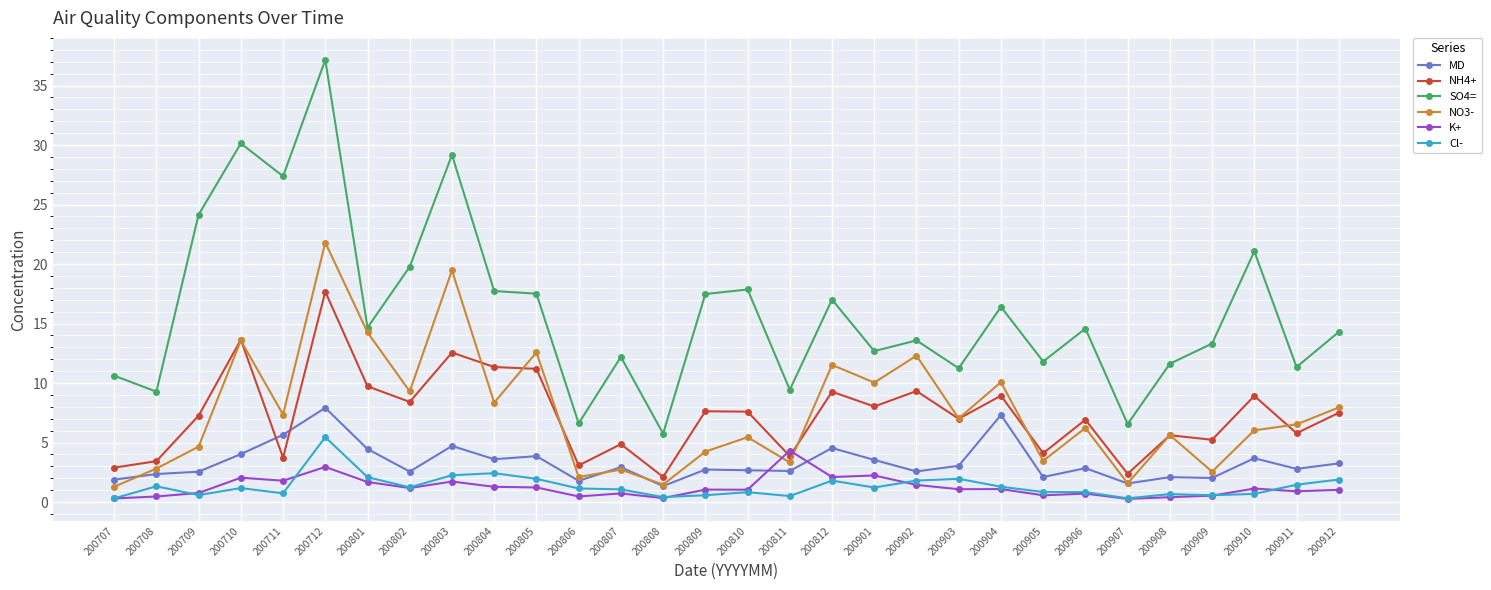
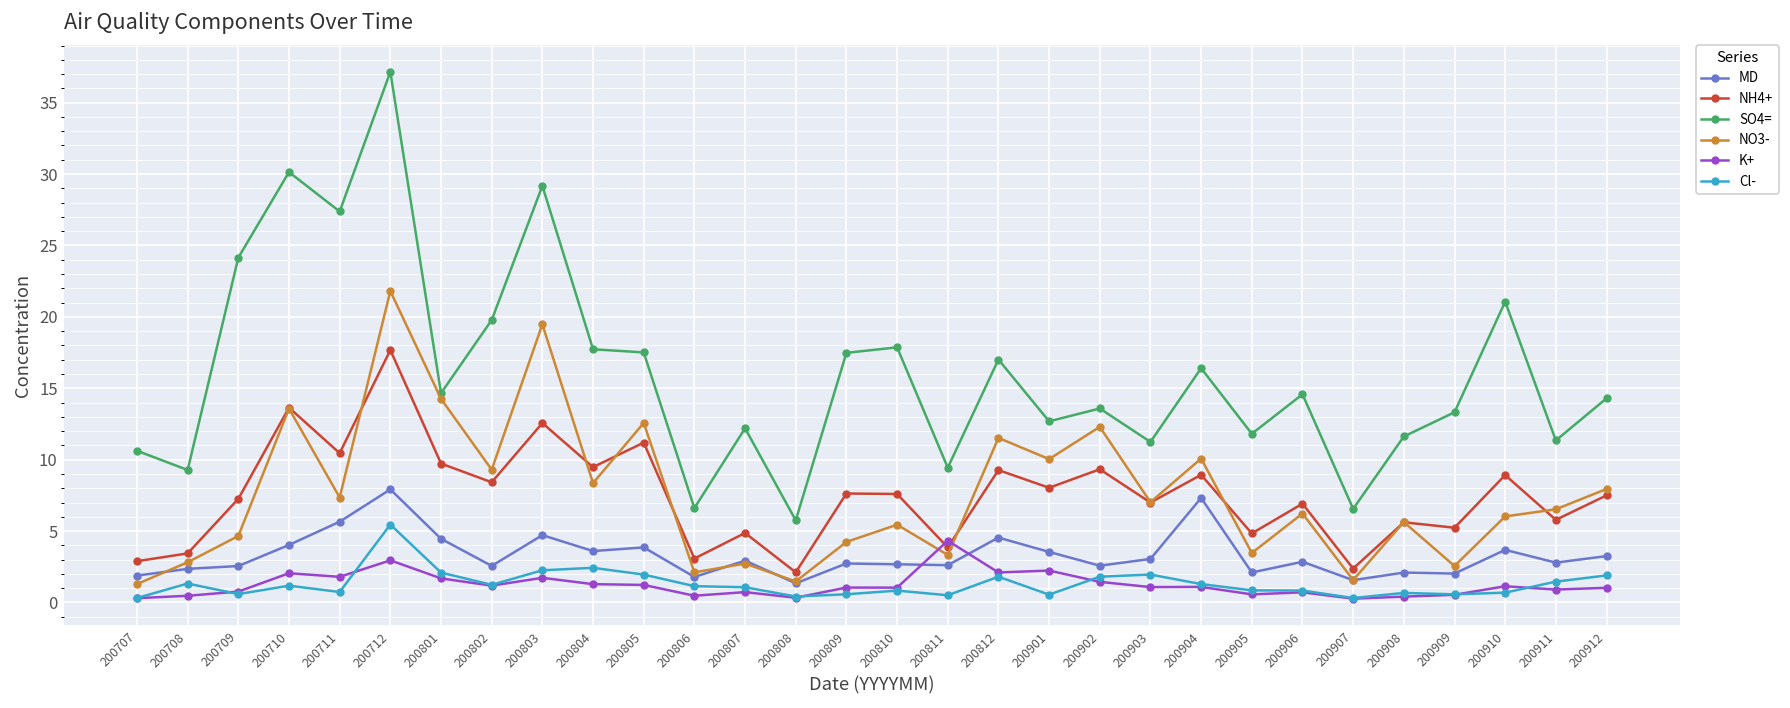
NH4+, 200711: 3.7 -> 10.5
NH4+, 200804: 11.3 -> 9.5
Cl-, 200901: 1.2 -> 0.5
NH4+, 200905: 4.1 -> 4.8
